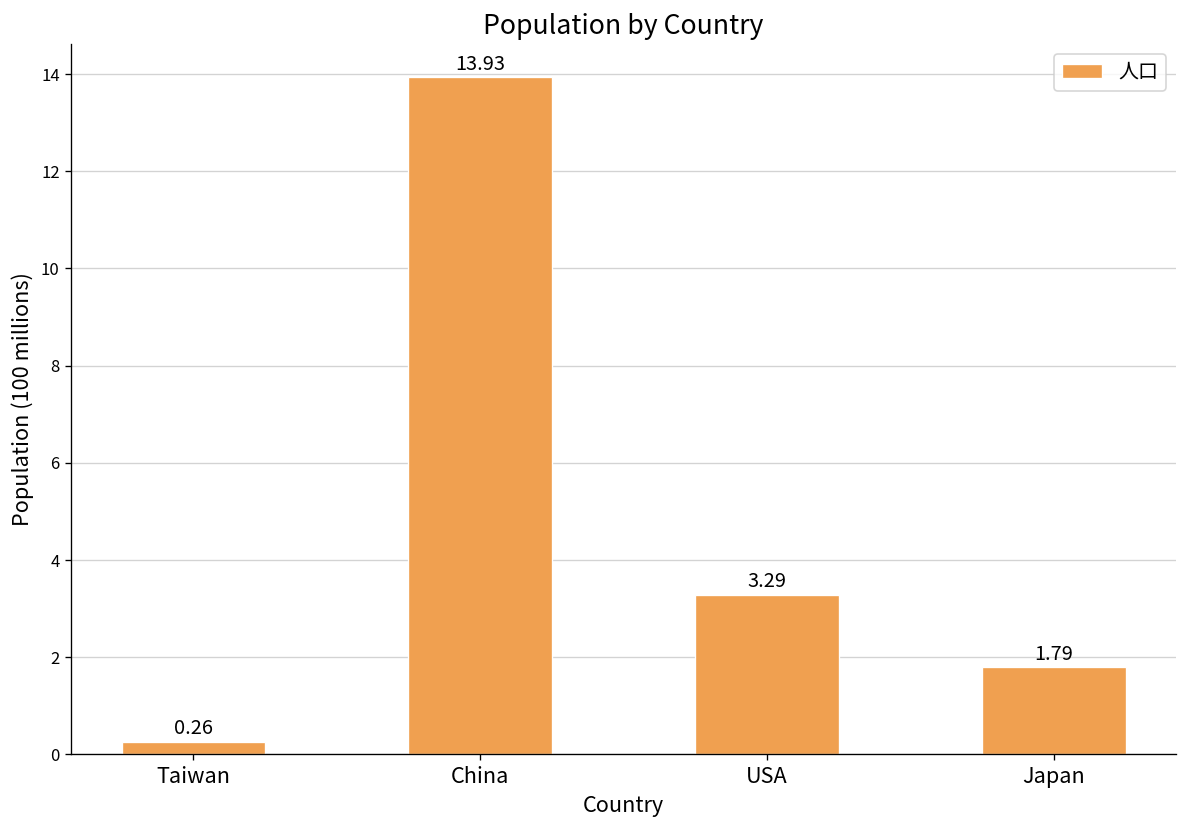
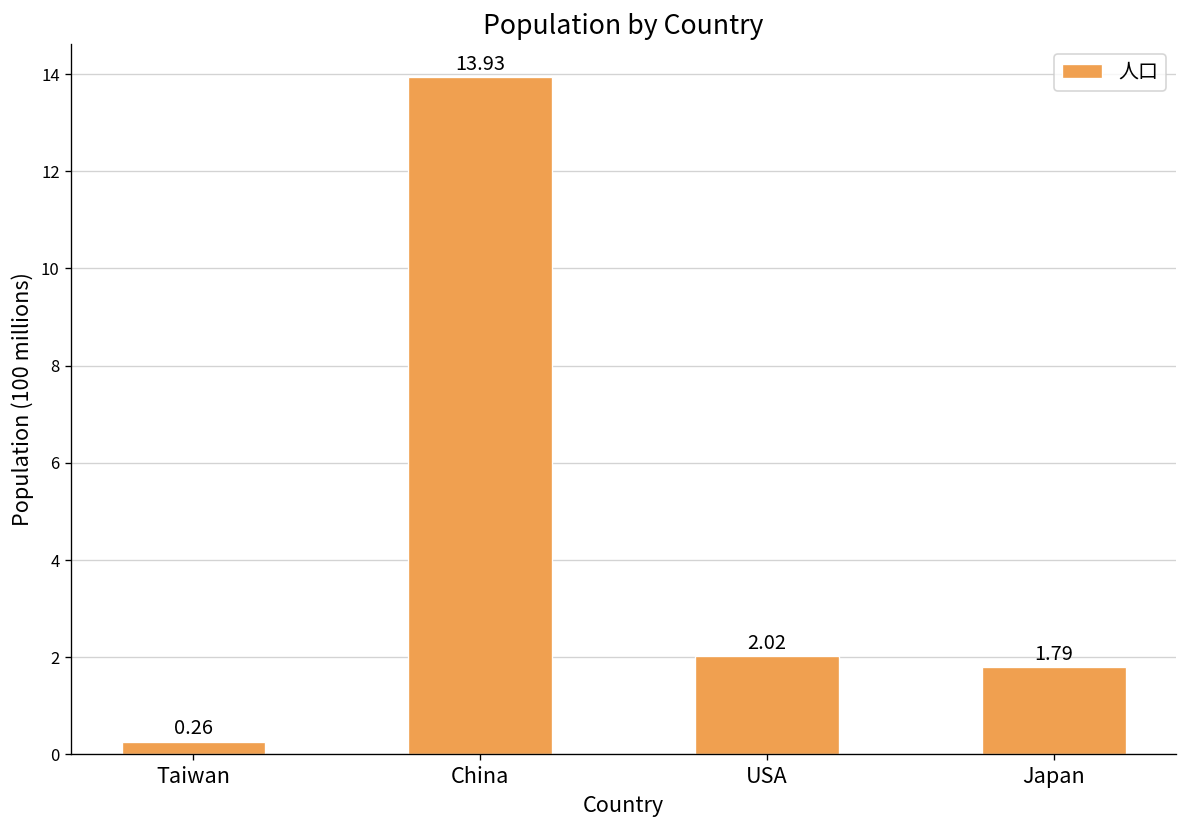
USA: 3.29 -> 2.02
